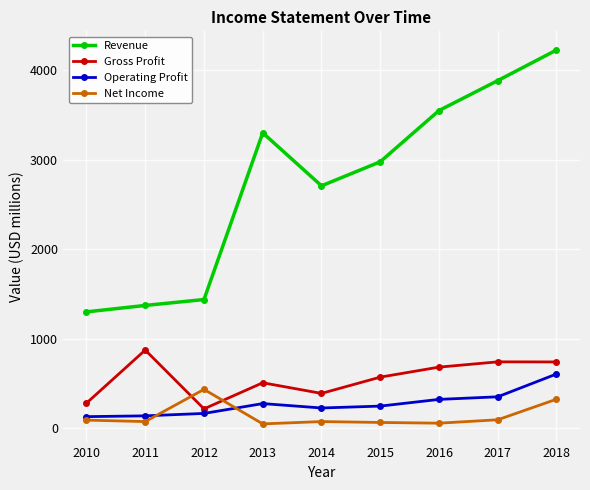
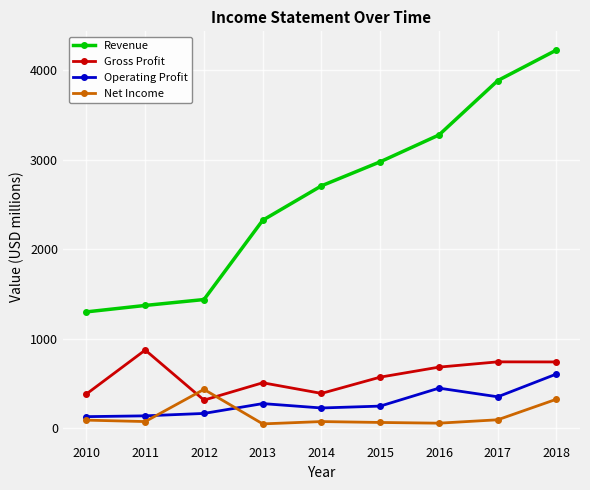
Gross Profit, 2010: 300 -> 400
Gross Profit, 2012: 200 -> 300
Revenue, 2013: 3300 -> 2300
Revenue, 2016: 3600 -> 3300
Operating Profit, 2016: 300 -> 400
